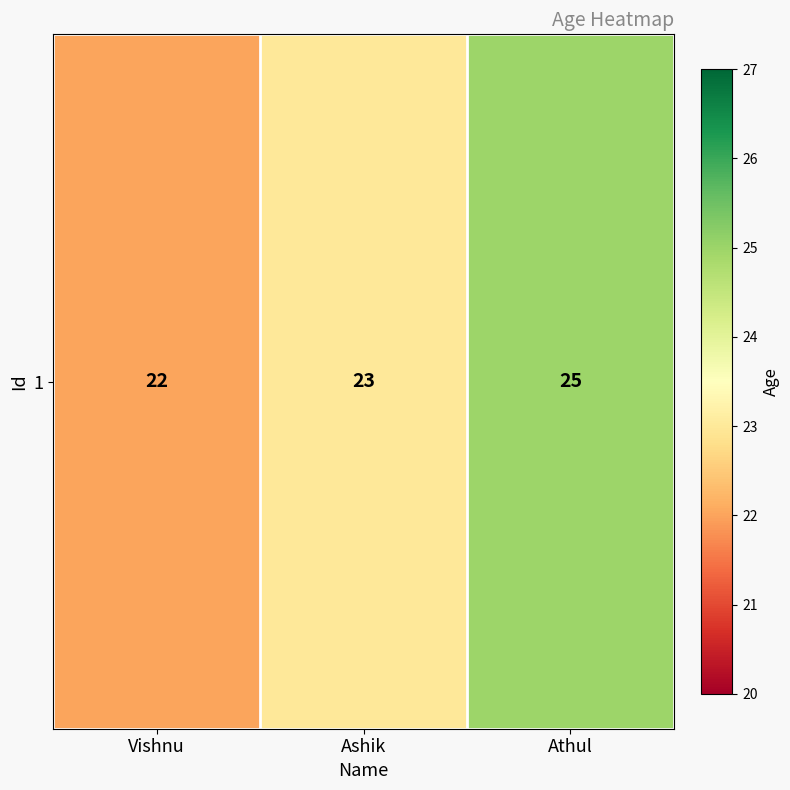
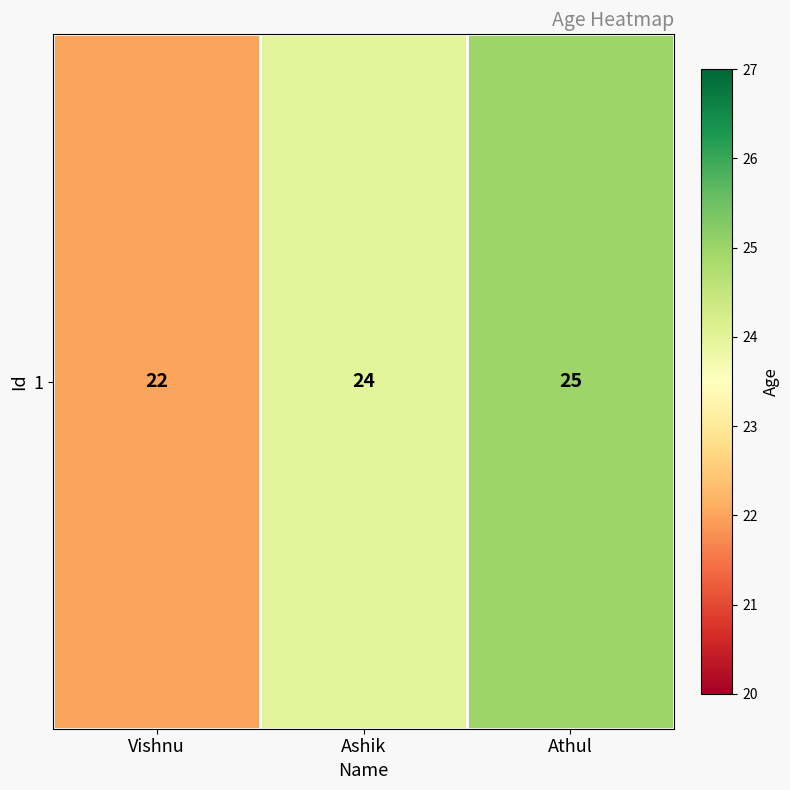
1, Ashik: 23 -> 24
